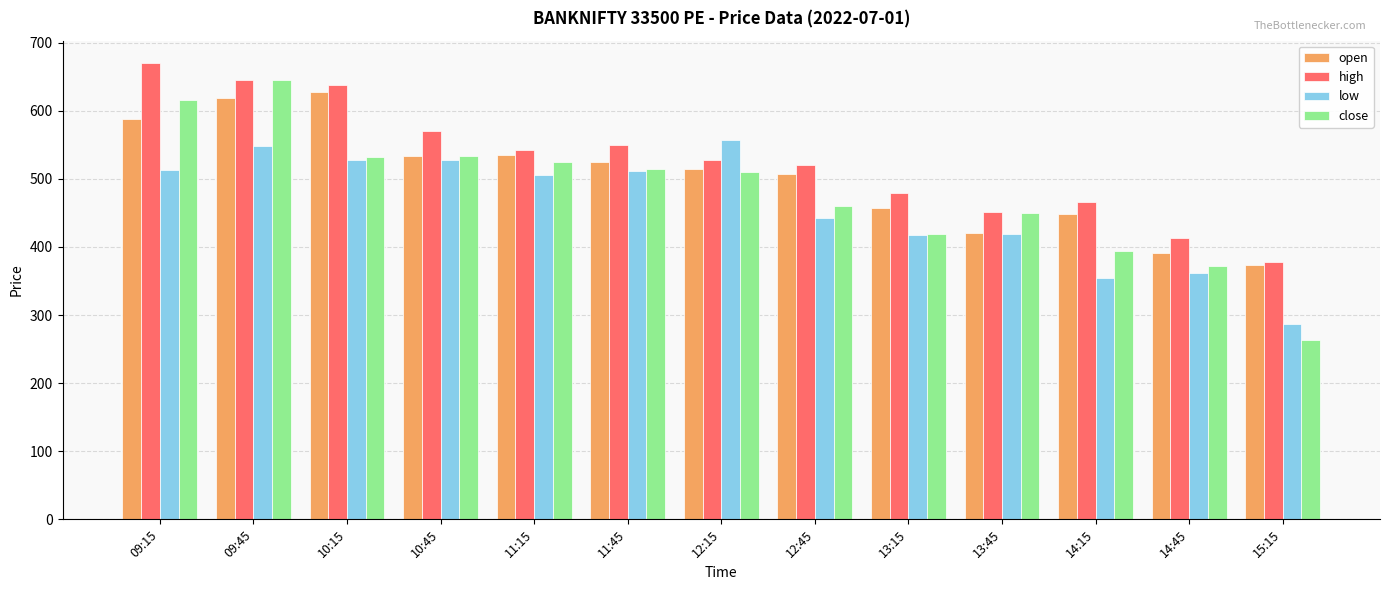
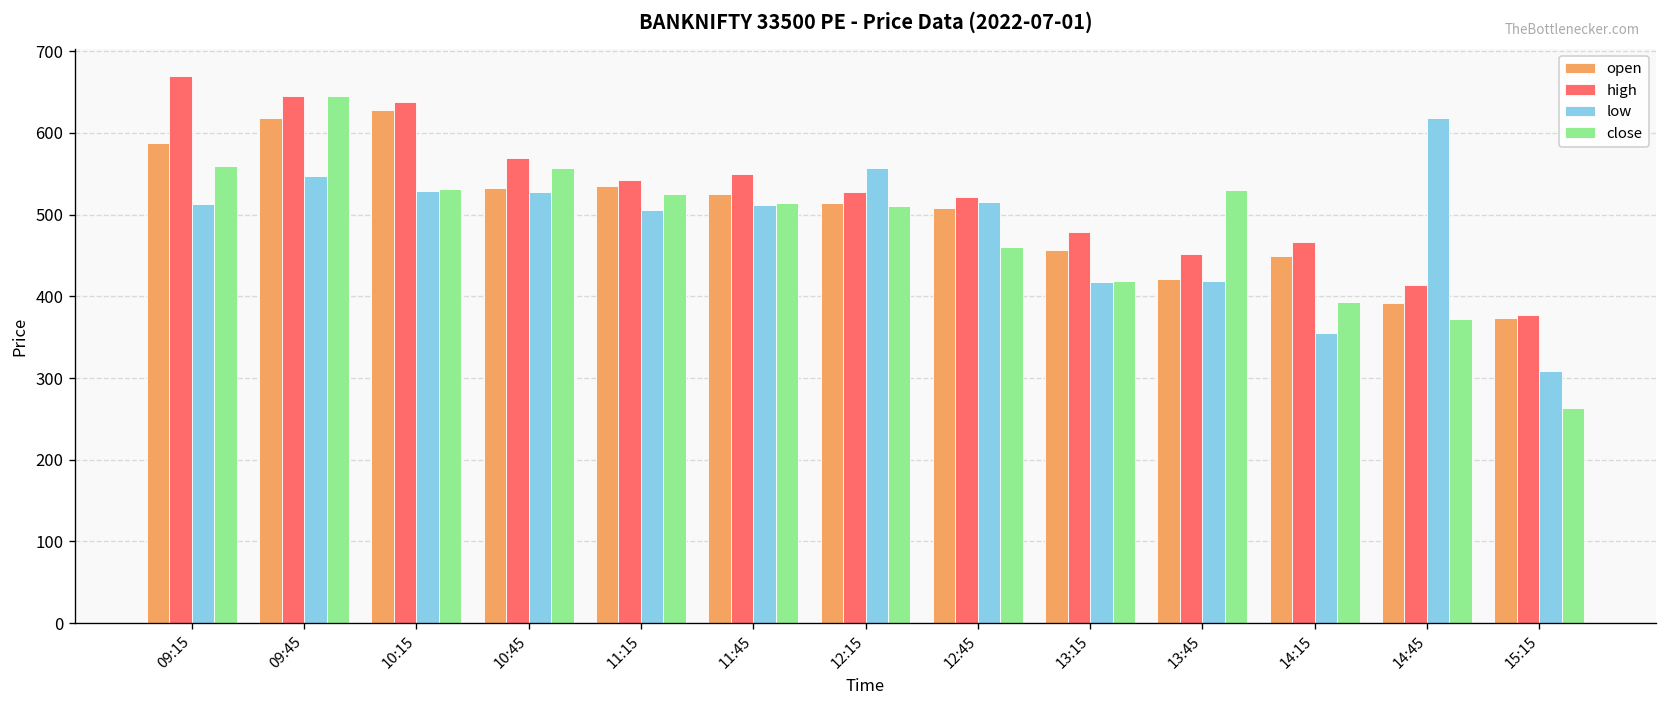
close, 09:15: 620 -> 560
close, 10:45: 530 -> 560
low, 12:45: 440 -> 520
close, 13:45: 450 -> 530
low, 14:45: 360 -> 620
low, 15:15: 290 -> 310
